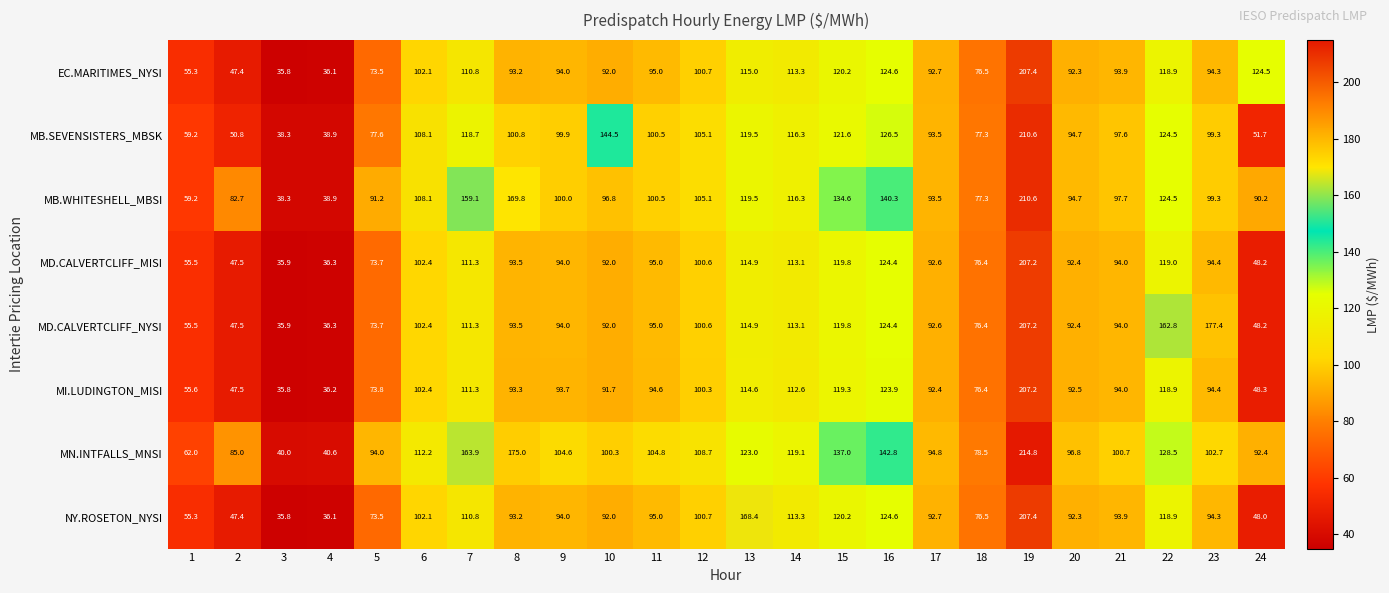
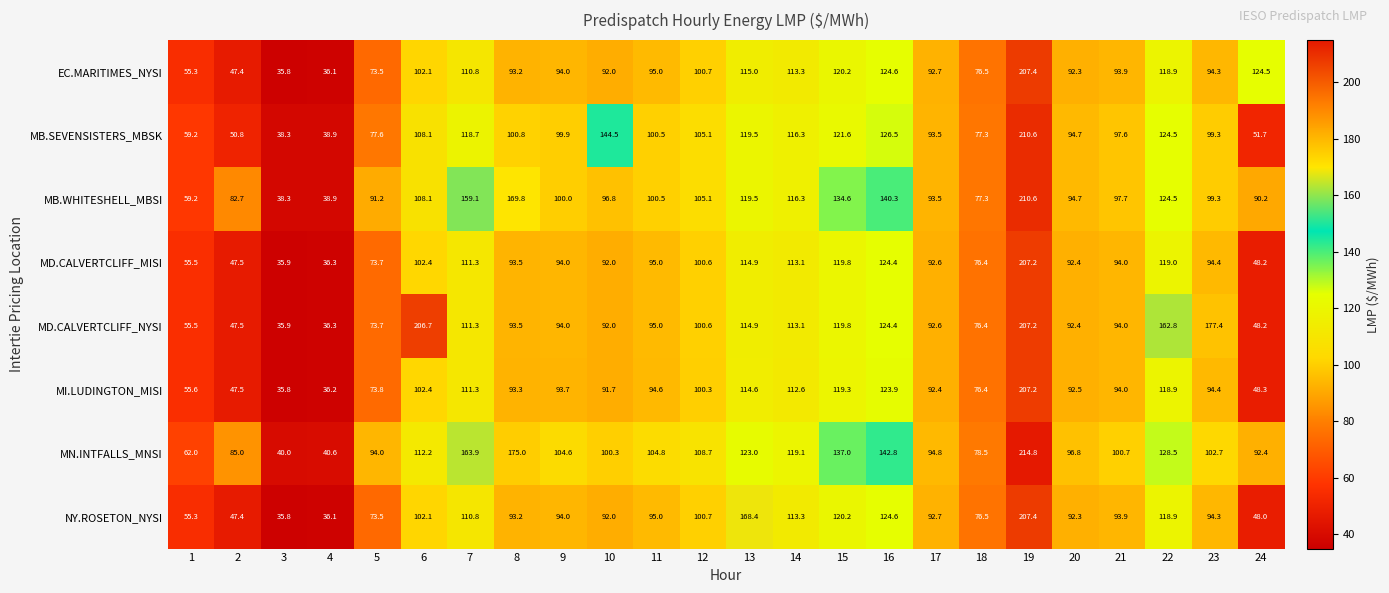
MD.CALVERTCLIFF_NYSI, 6: 102.4 -> 206.7
